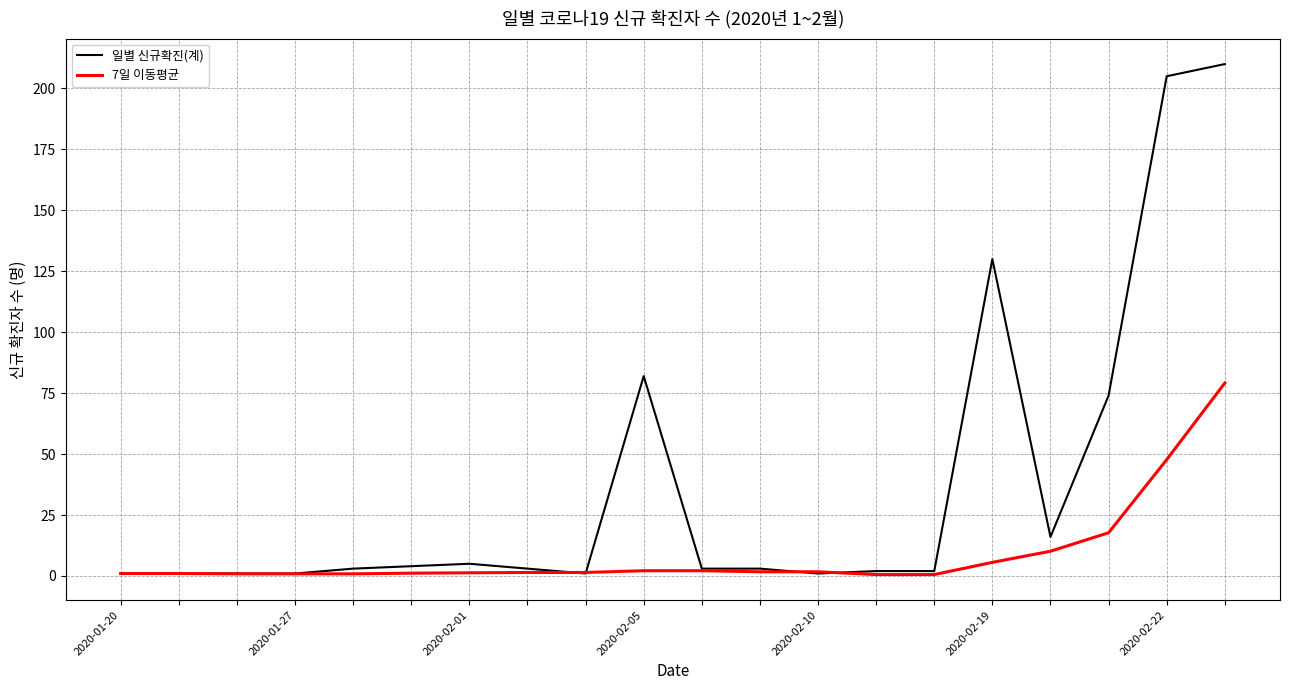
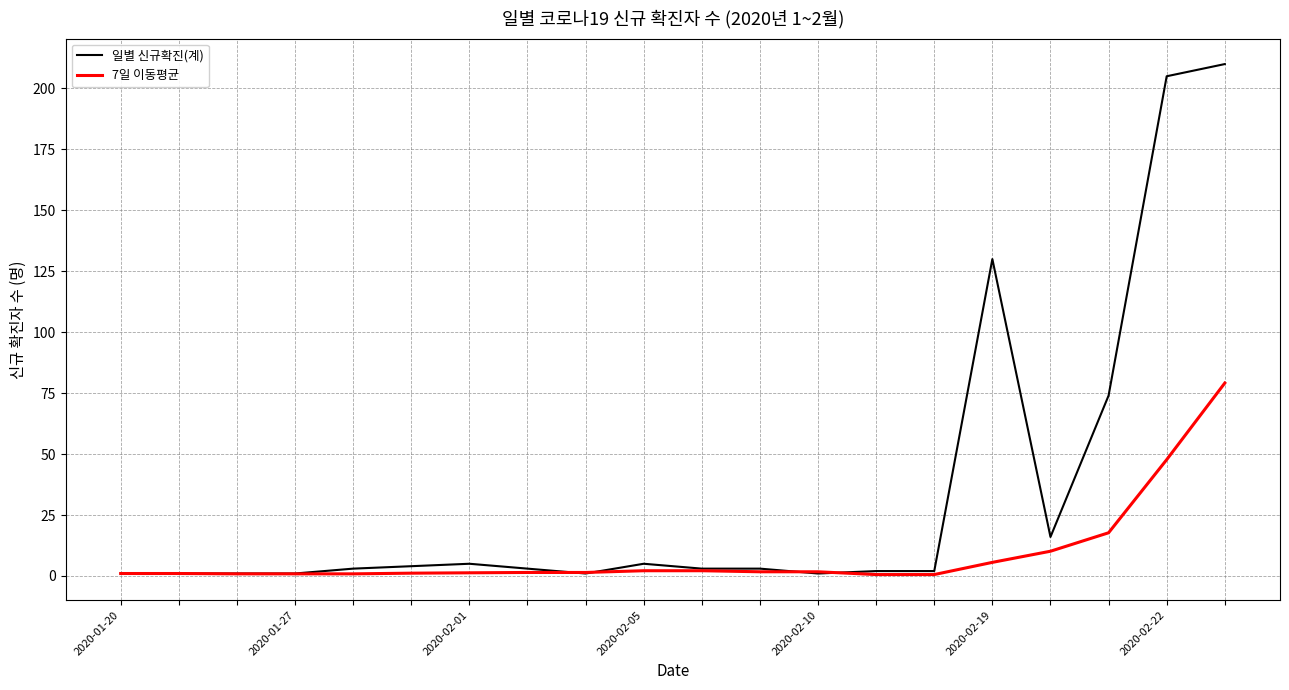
일별 신규확진(계), 2020-02-05: 82 -> 5
